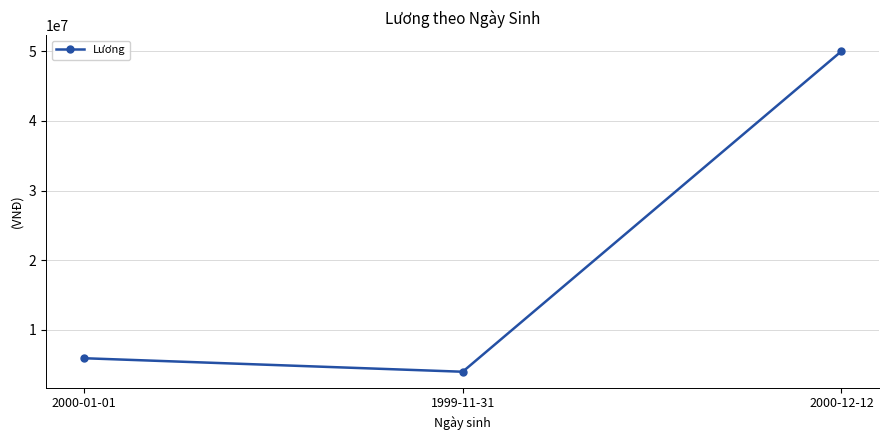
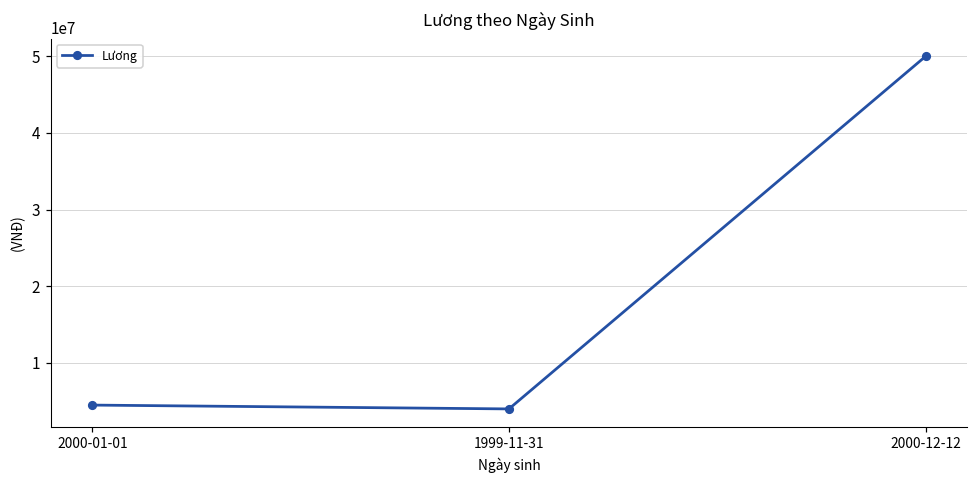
2000-01-01: 6000000 -> 5000000
